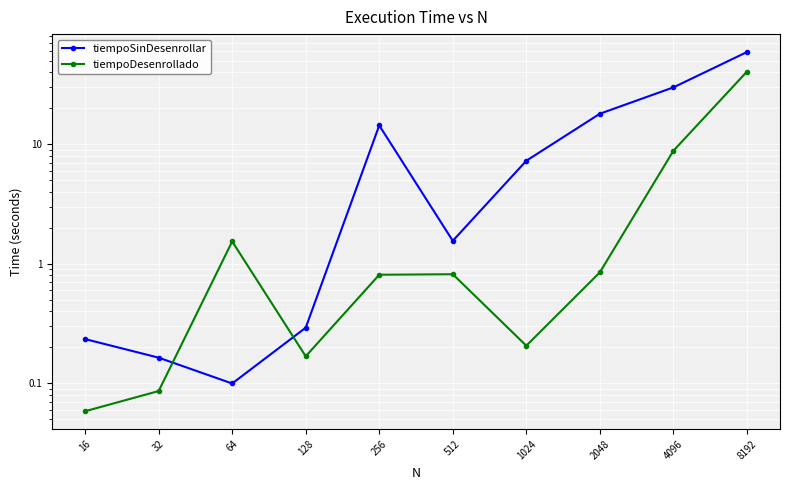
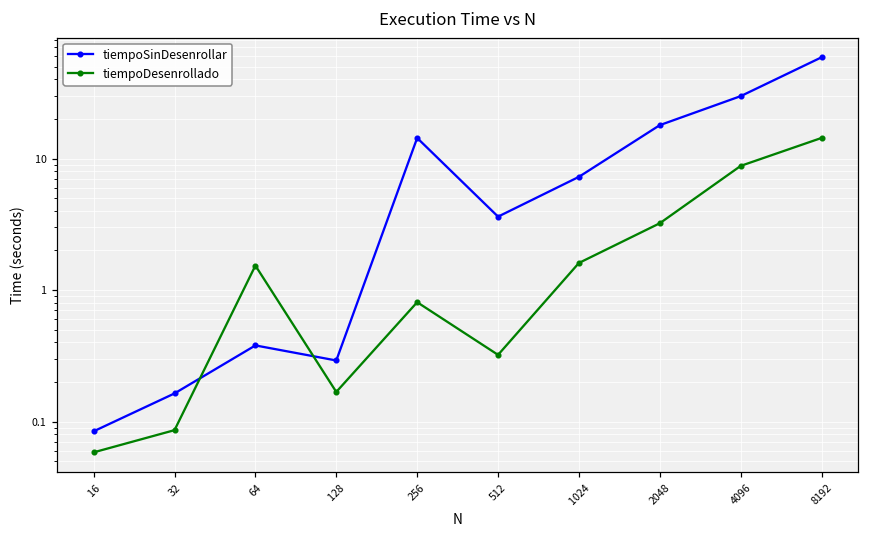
tiempoSinDesenrollar, 16: 0.23 -> 0.08
tiempoSinDesenrollar, 64: 0.10 -> 0.38
tiempoSinDesenrollar, 512: 1.6 -> 3.6
tiempoDesenrollado, 512: 0.8 -> 0.32
tiempoDesenrollado, 1024: 0.21 -> 1.6
tiempoDesenrollado, 2048: 0.8 -> 3.2
tiempoDesenrollado, 8192: 40 -> 14
